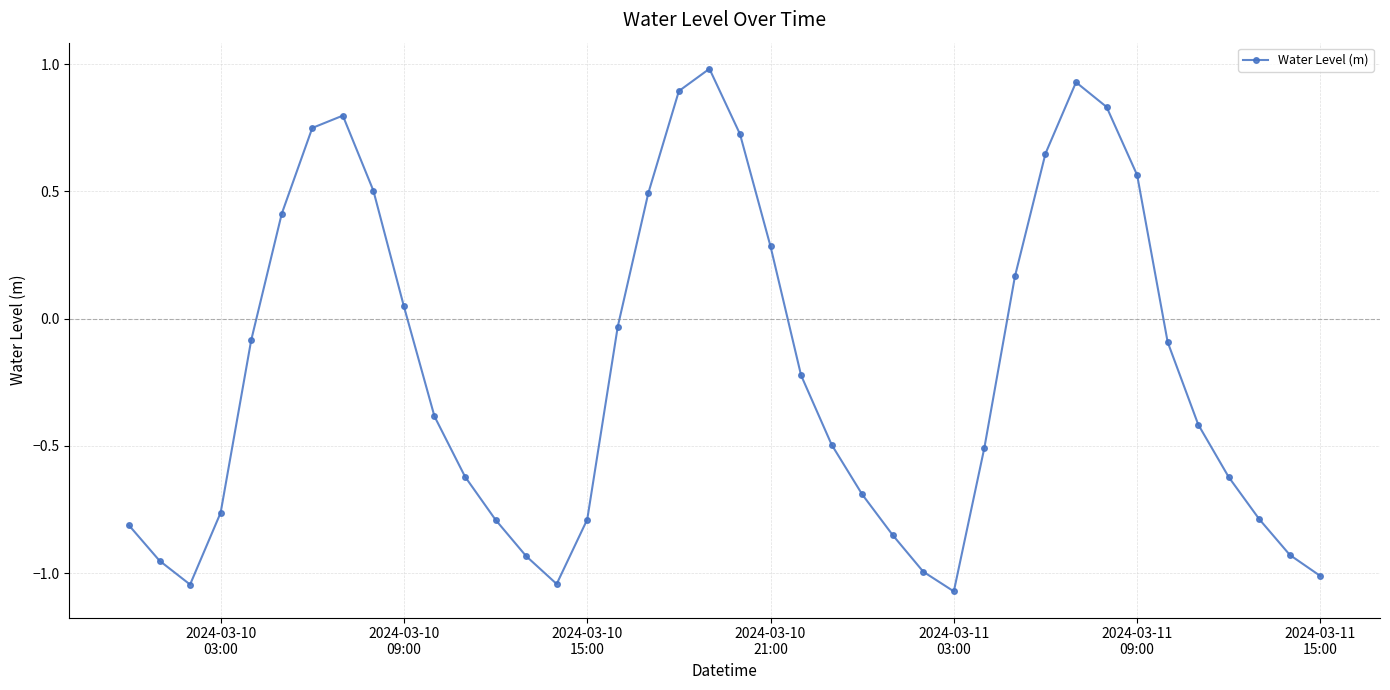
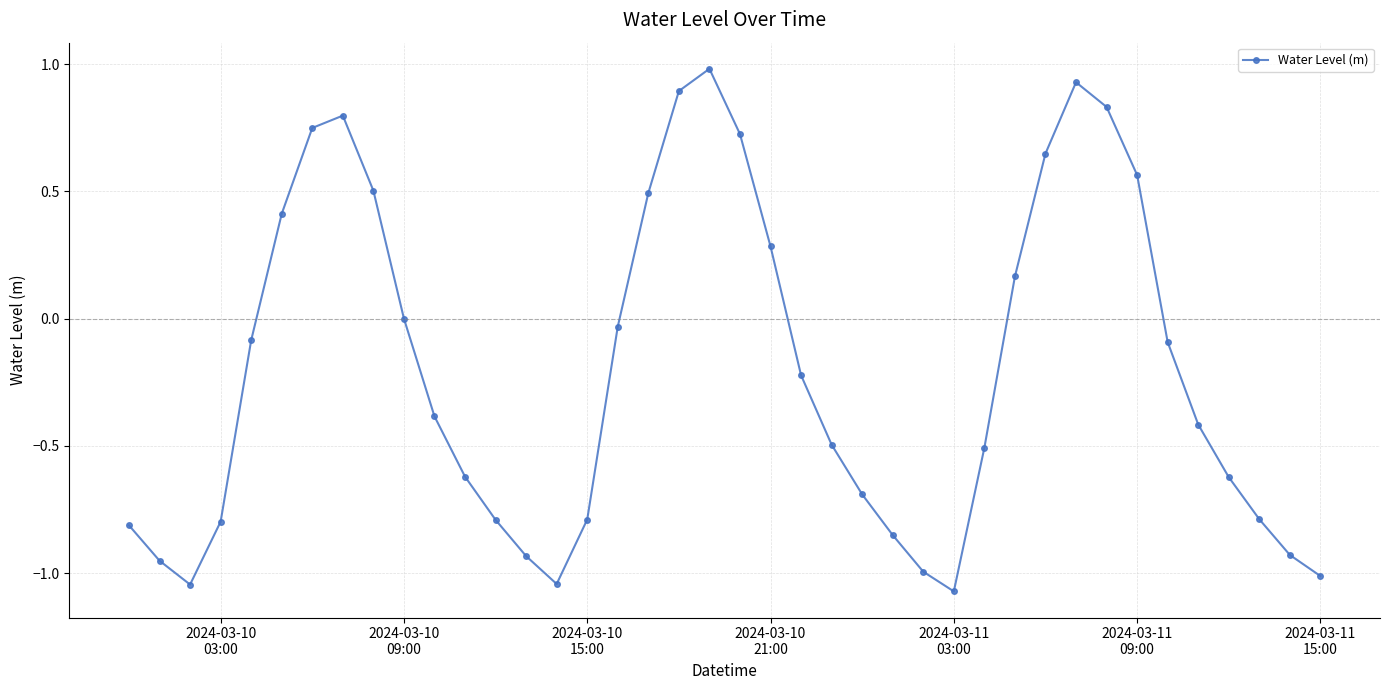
2024-03-10 03:00: -0.76 -> -0.80
2024-03-10 09:00: 0.05 -> 0.00
